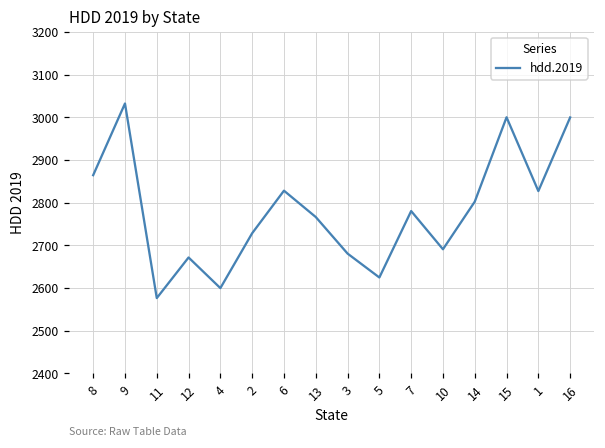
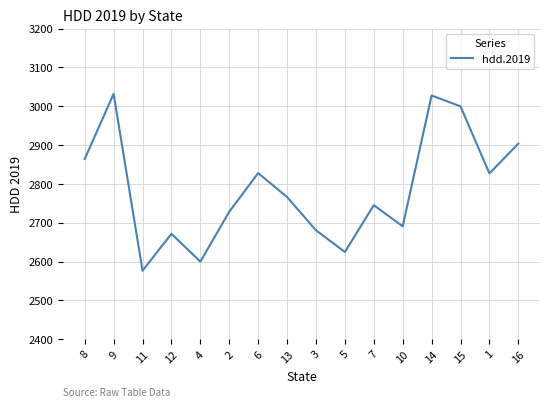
7: 2780 -> 2750
14: 2800 -> 3030
16: 3000 -> 2900
